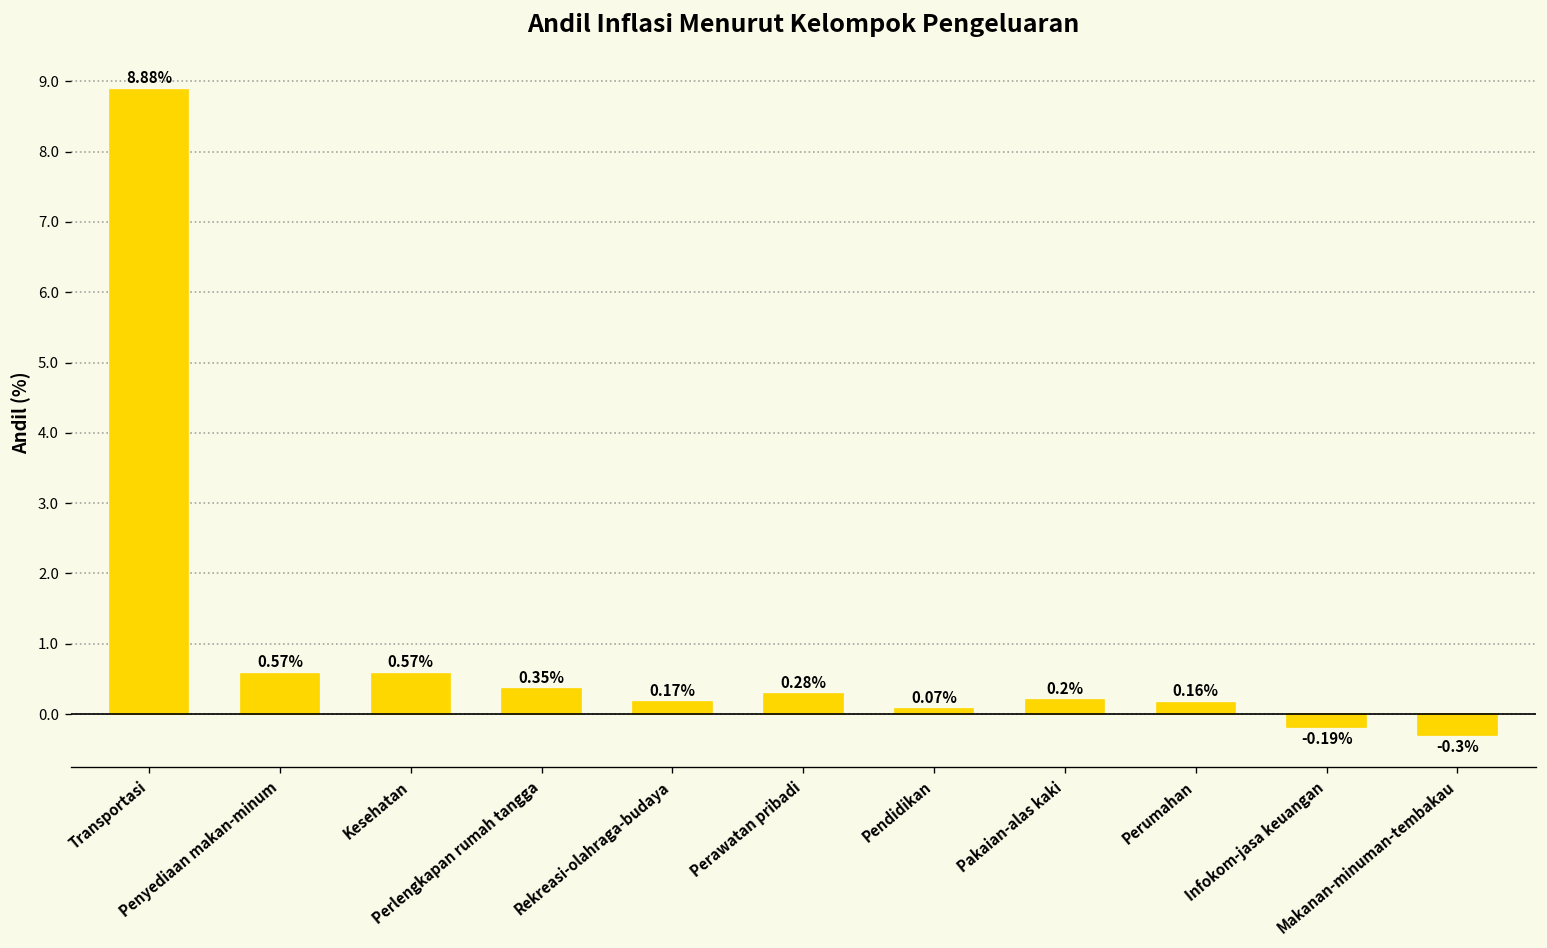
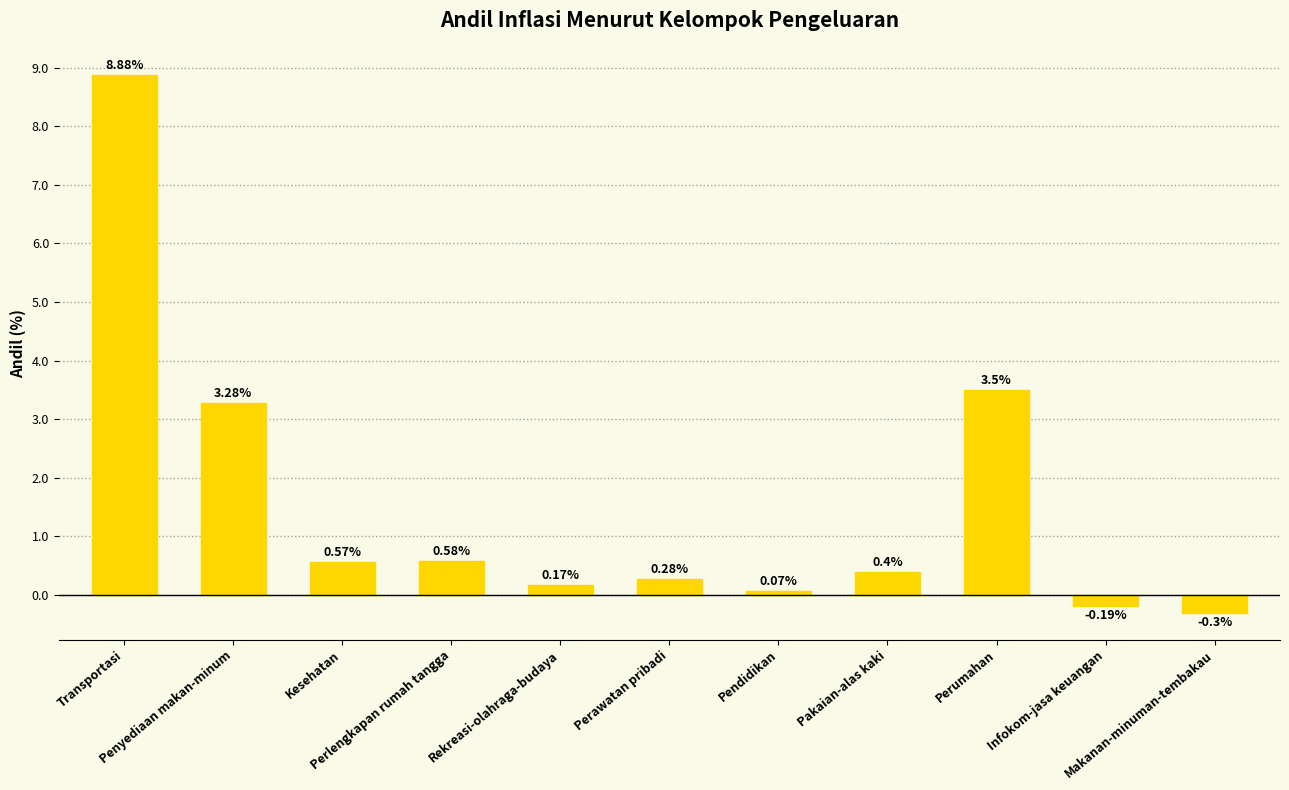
Penyediaan makan-minum: 0.57% -> 3.28%
Perlengkapan rumah tangga: 0.35% -> 0.58%
Pakaian-alas kaki: 0.2% -> 0.4%
Perumahan: 0.16% -> 3.5%
